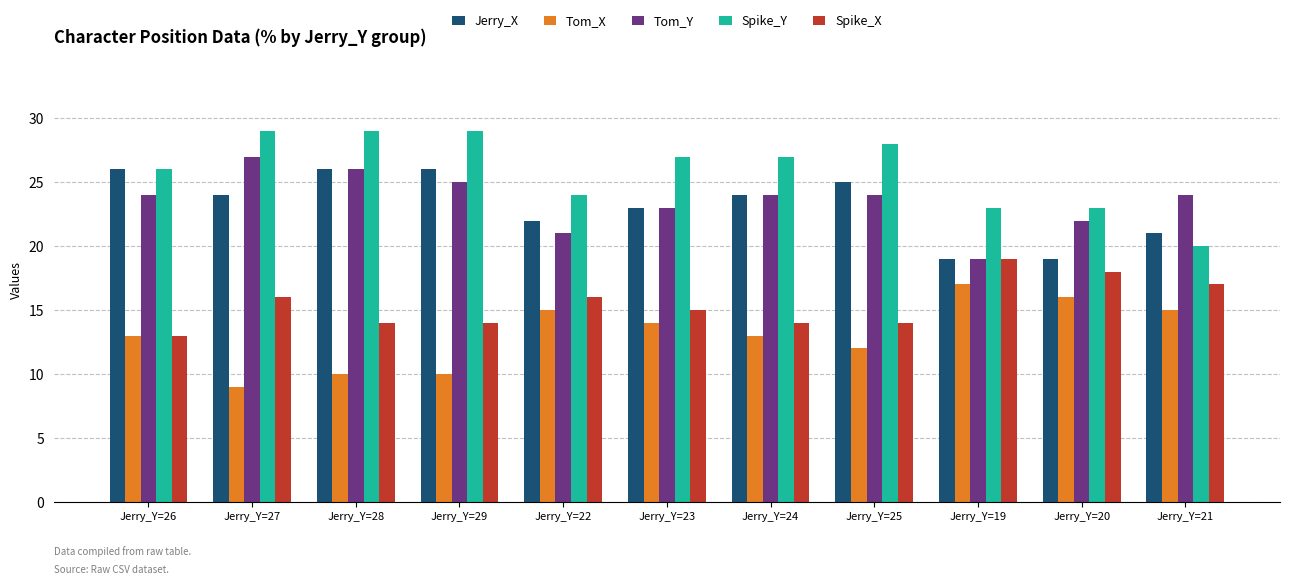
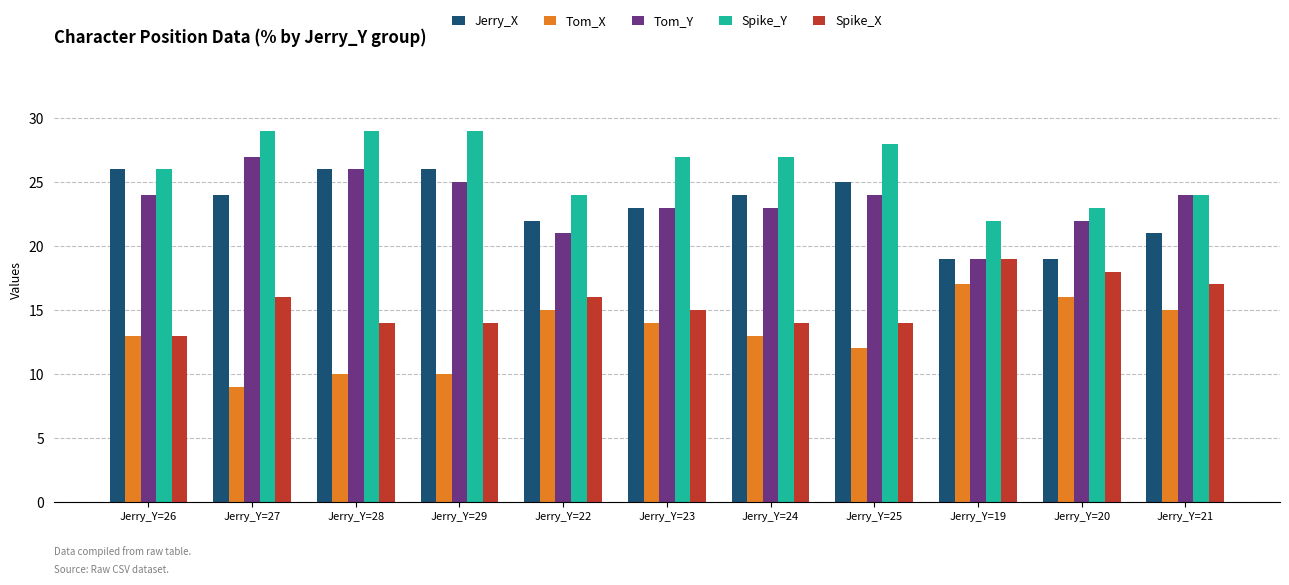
Tom_Y, Jerry_Y=24: 24 -> 23
Spike_Y, Jerry_Y=19: 23 -> 22
Spike_Y, Jerry_Y=21: 20 -> 24
